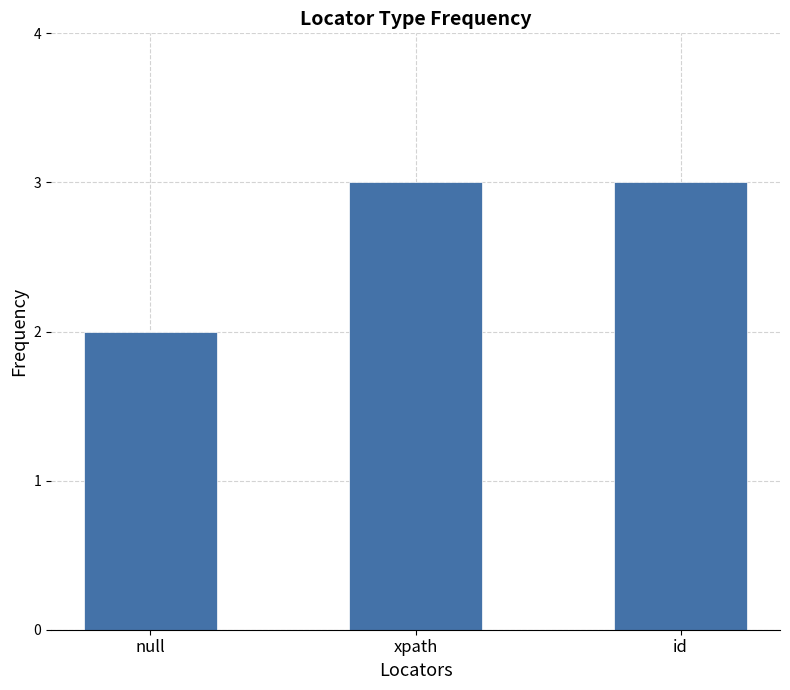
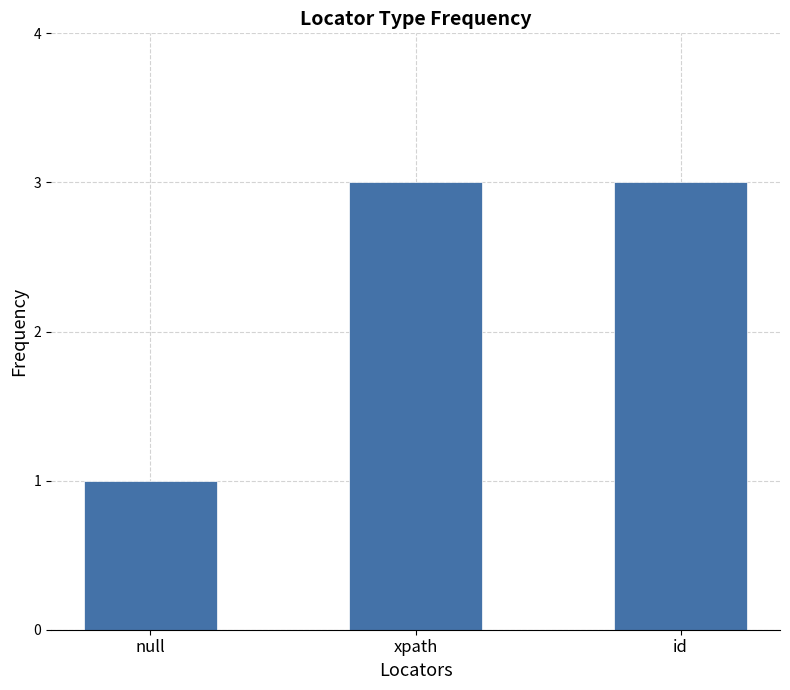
null: 2 -> 1
